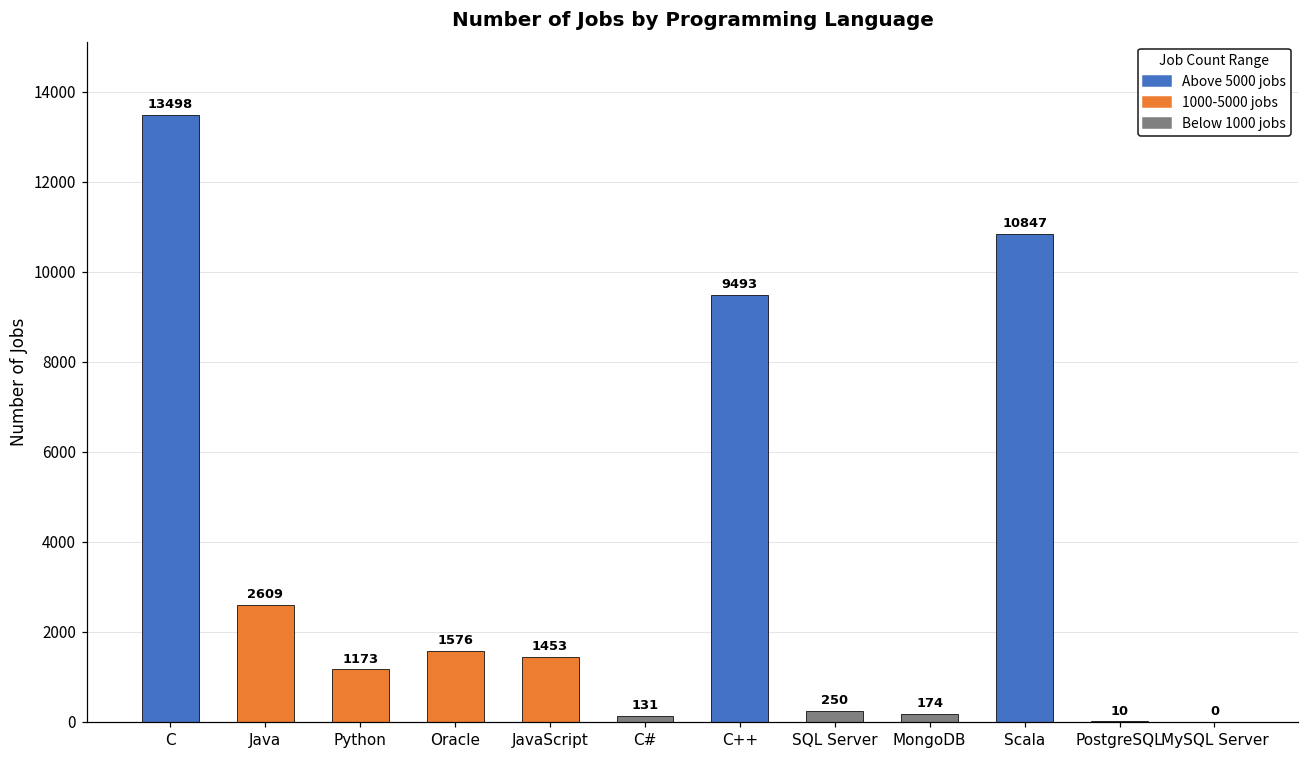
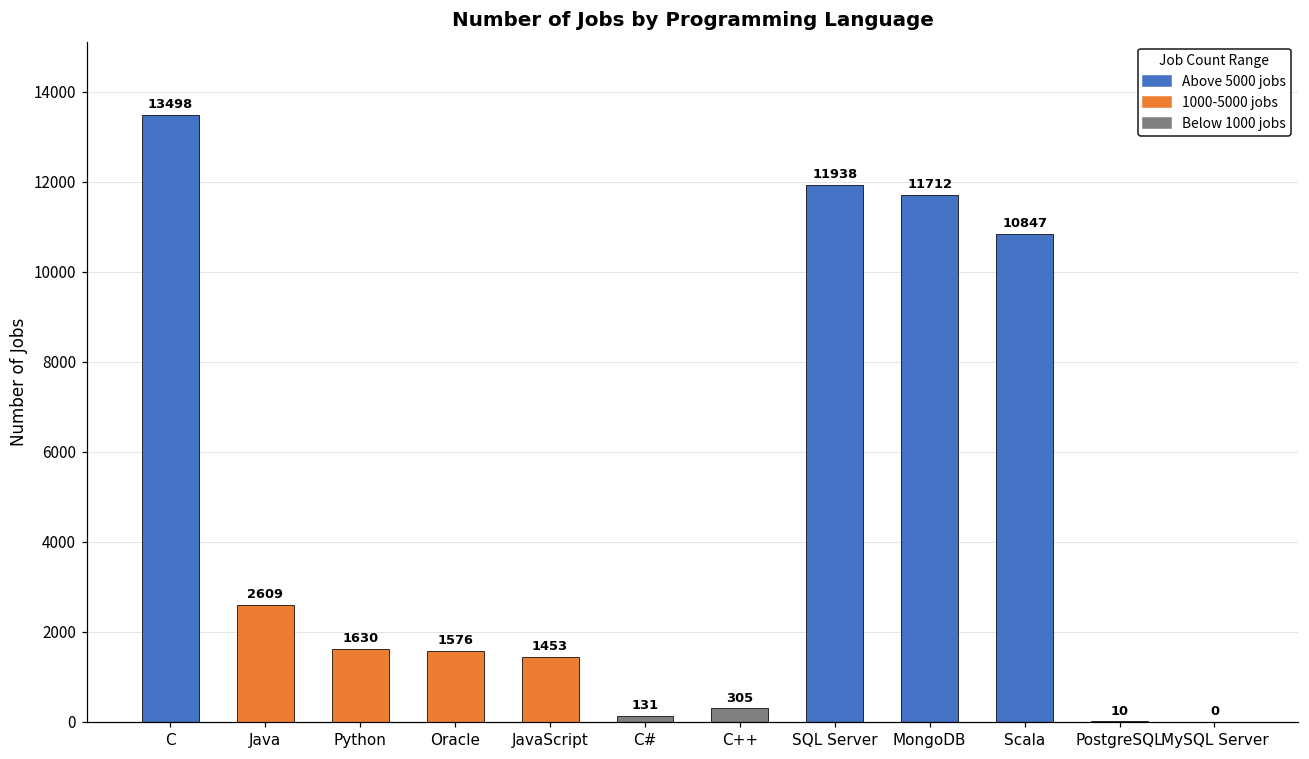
Python: 1173 -> 1630
C++: 9493 -> 305
SQL Server: 250 -> 11938
MongoDB: 174 -> 11712
